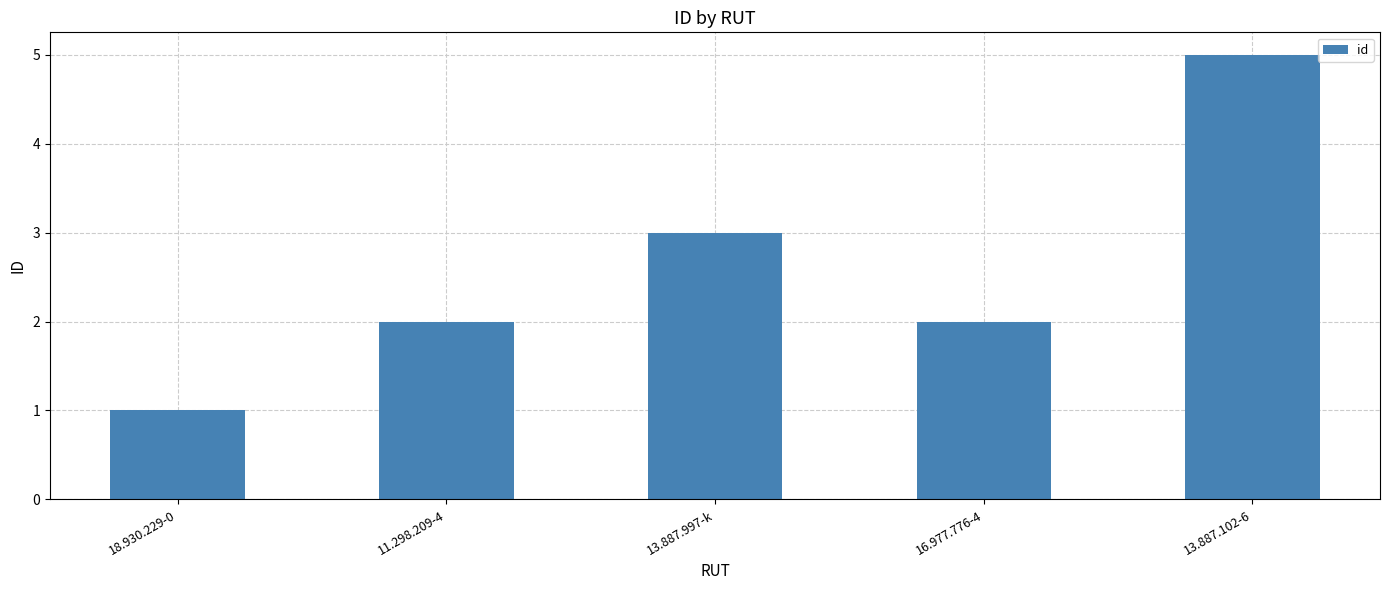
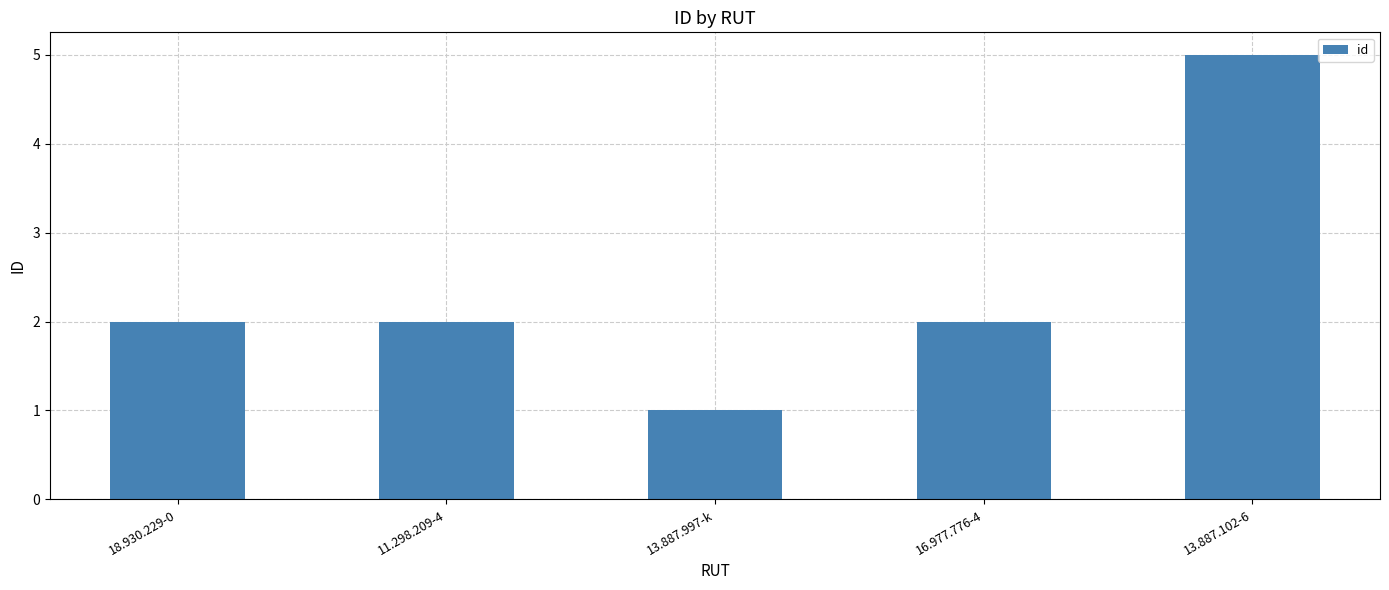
18.930.229-0: 1 -> 2
13.887.997-k: 3 -> 1
